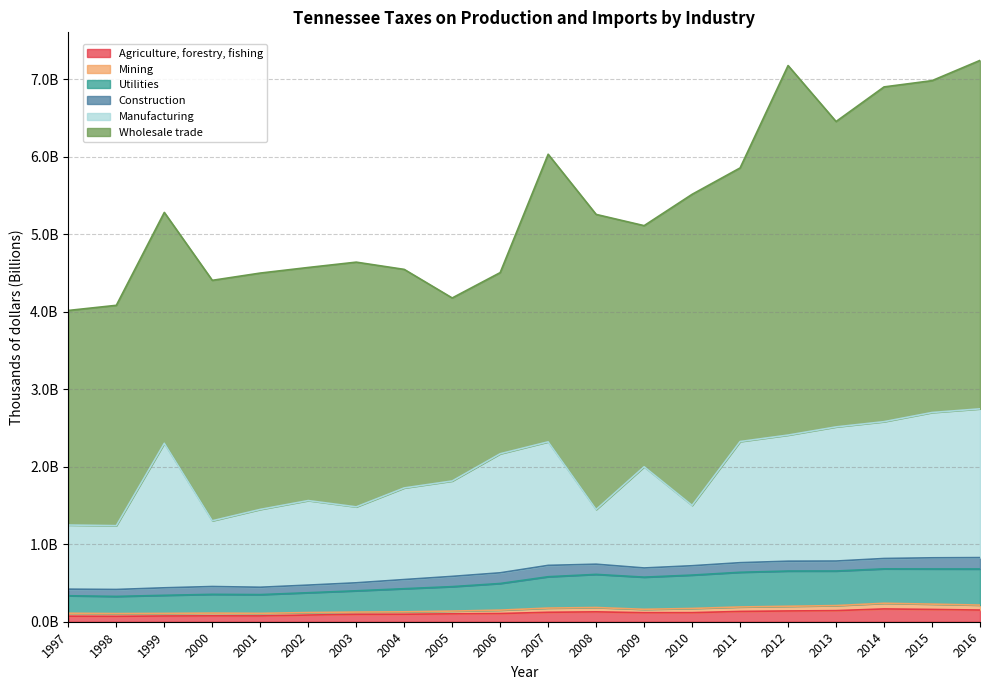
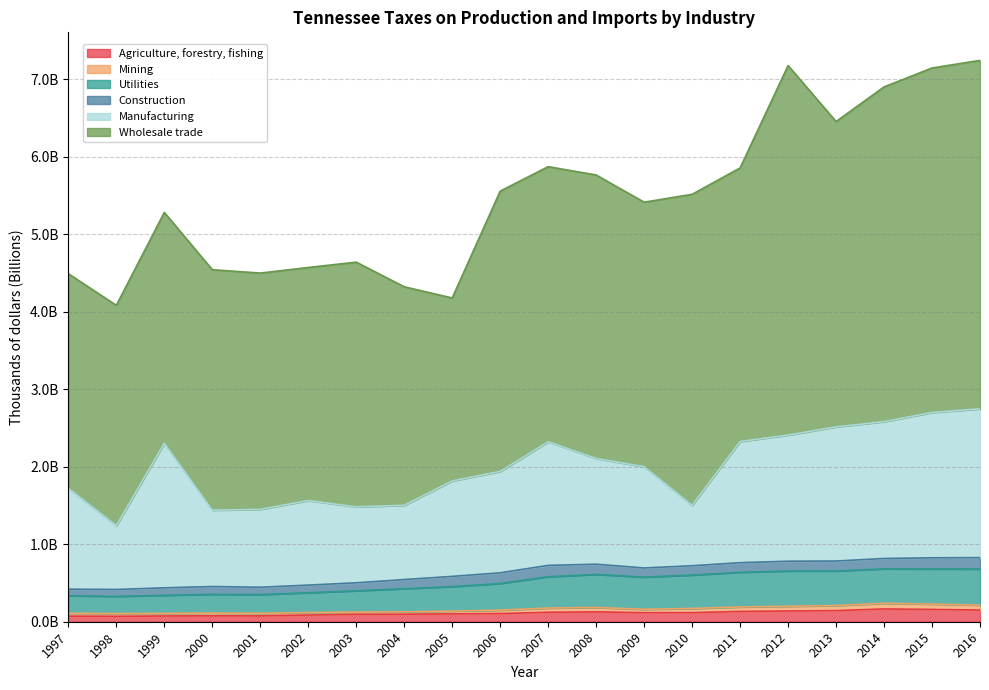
Manufacturing, 1997: 800000000 -> 1300000000
Manufacturing, 2000: 800000000 -> 1000000000
Manufacturing, 2004: 1200000000 -> 1000000000
Manufacturing, 2006: 1500000000 -> 1300000000
Wholesale trade, 2006: 2300000000 -> 3600000000
Wholesale trade, 2007: 3700000000 -> 3600000000
Manufacturing, 2008: 700000000 -> 1400000000
Wholesale trade, 2008: 3800000000 -> 3700000000
Wholesale trade, 2009: 3100000000 -> 3400000000
Wholesale trade, 2015: 4300000000 -> 4400000000
